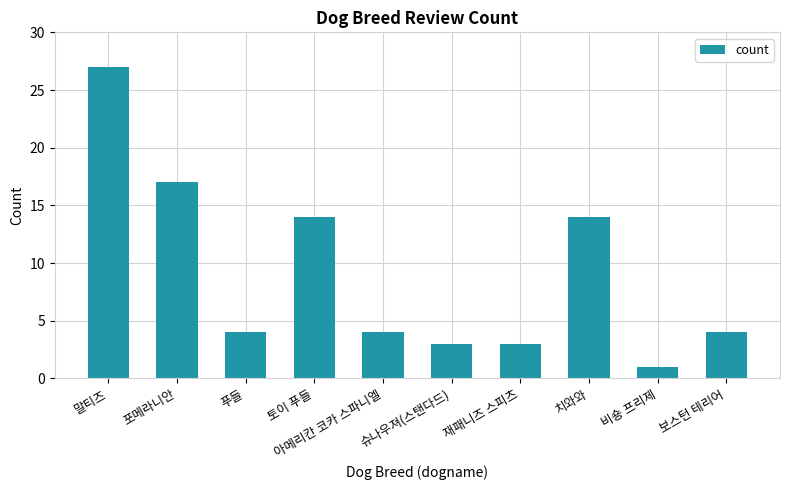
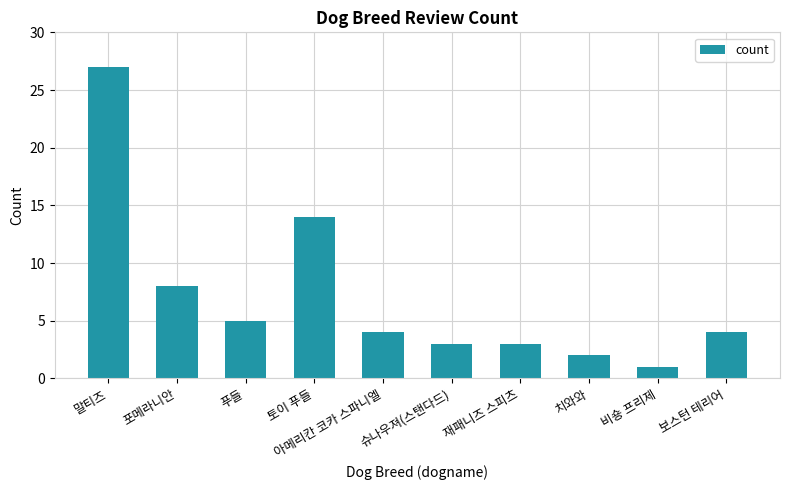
포메라니안: 17 -> 8
푸들: 4 -> 5
치와와: 14 -> 2
